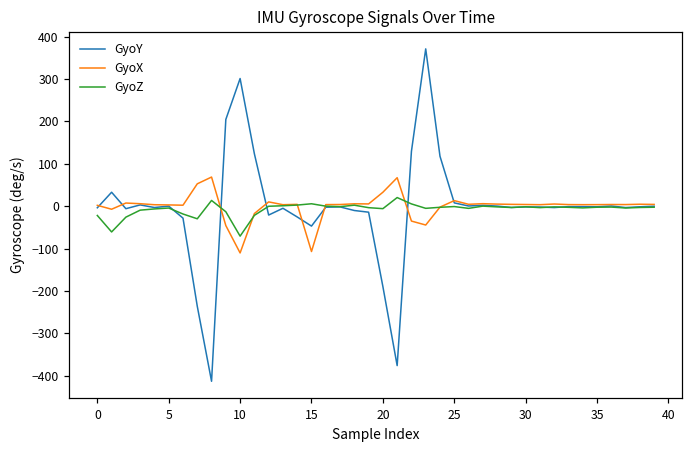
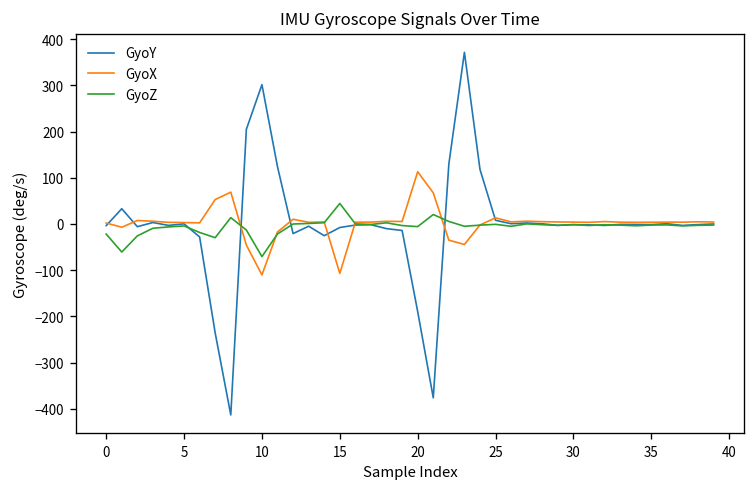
GyoY, 15: -50 -> -10
GyoZ, 15: 10 -> 40
GyoX, 20: 30 -> 110
